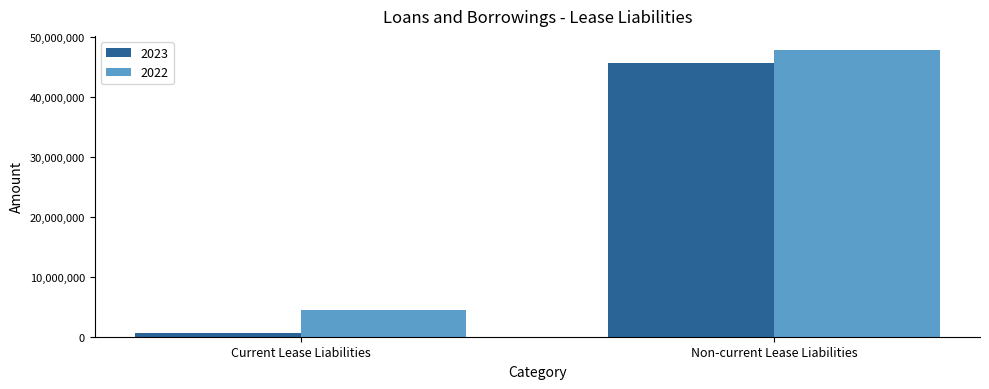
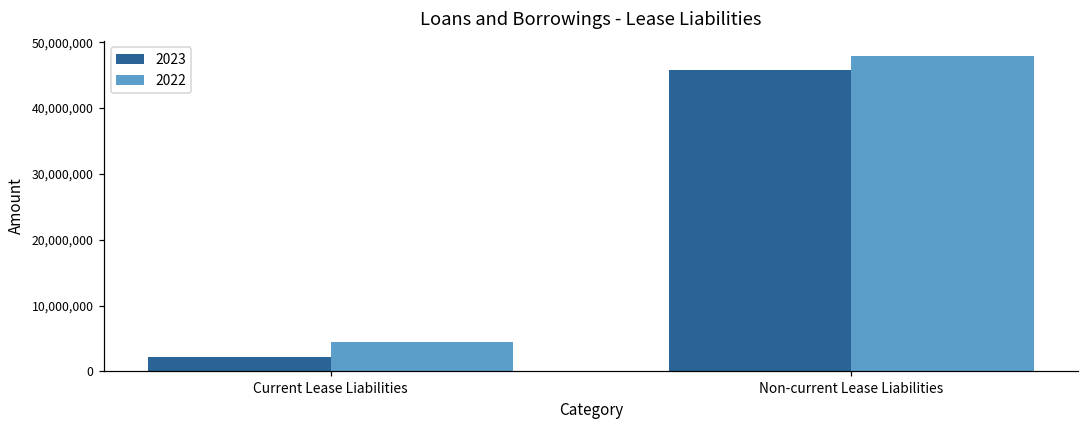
2023, Current Lease Liabilities: 1,000,000 -> 2,000,000
